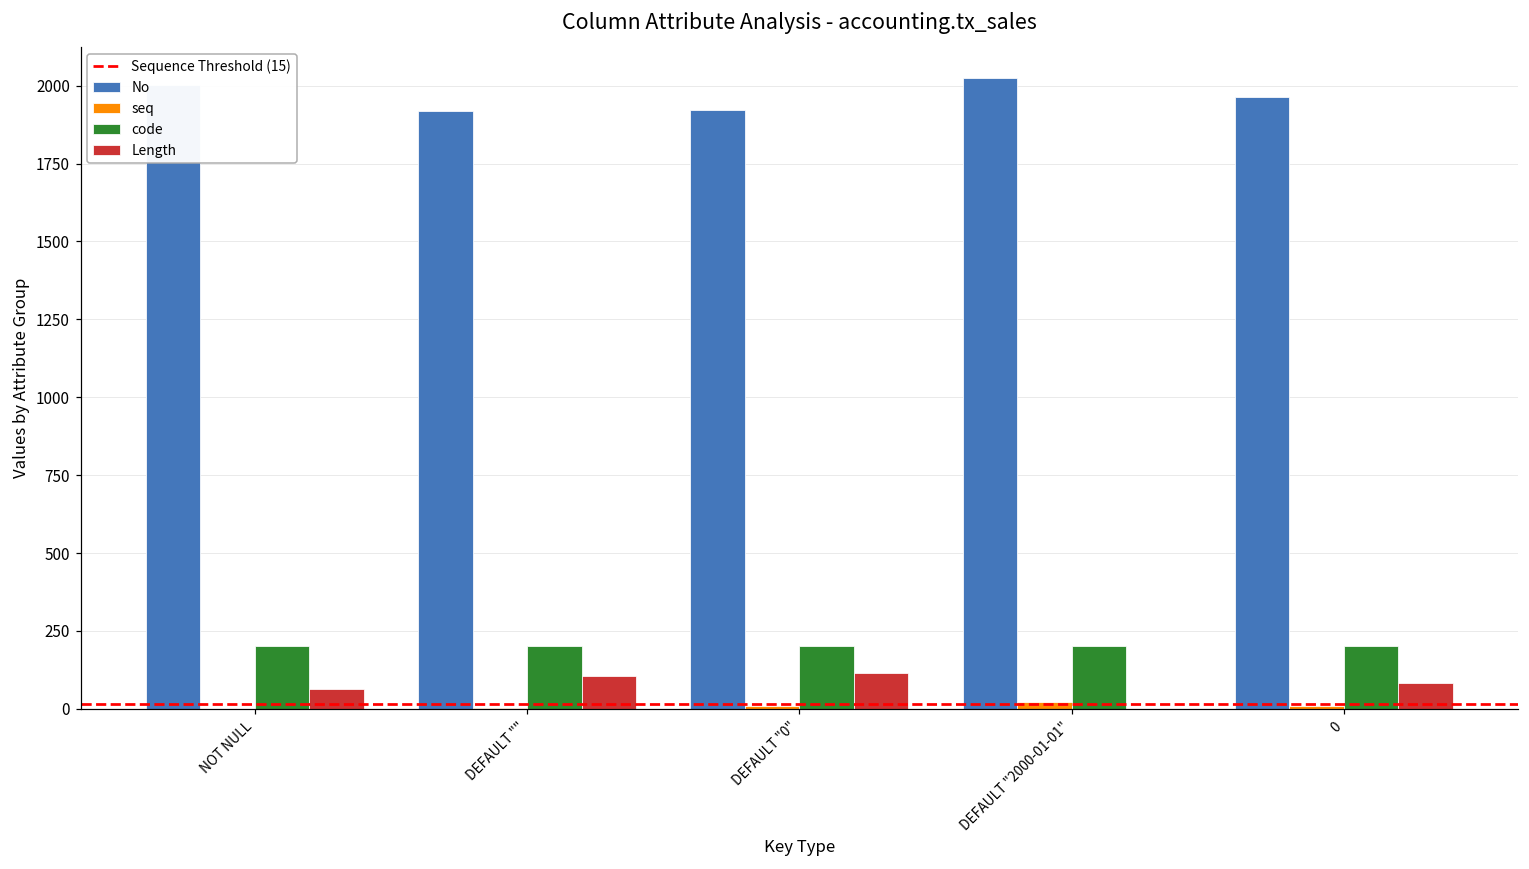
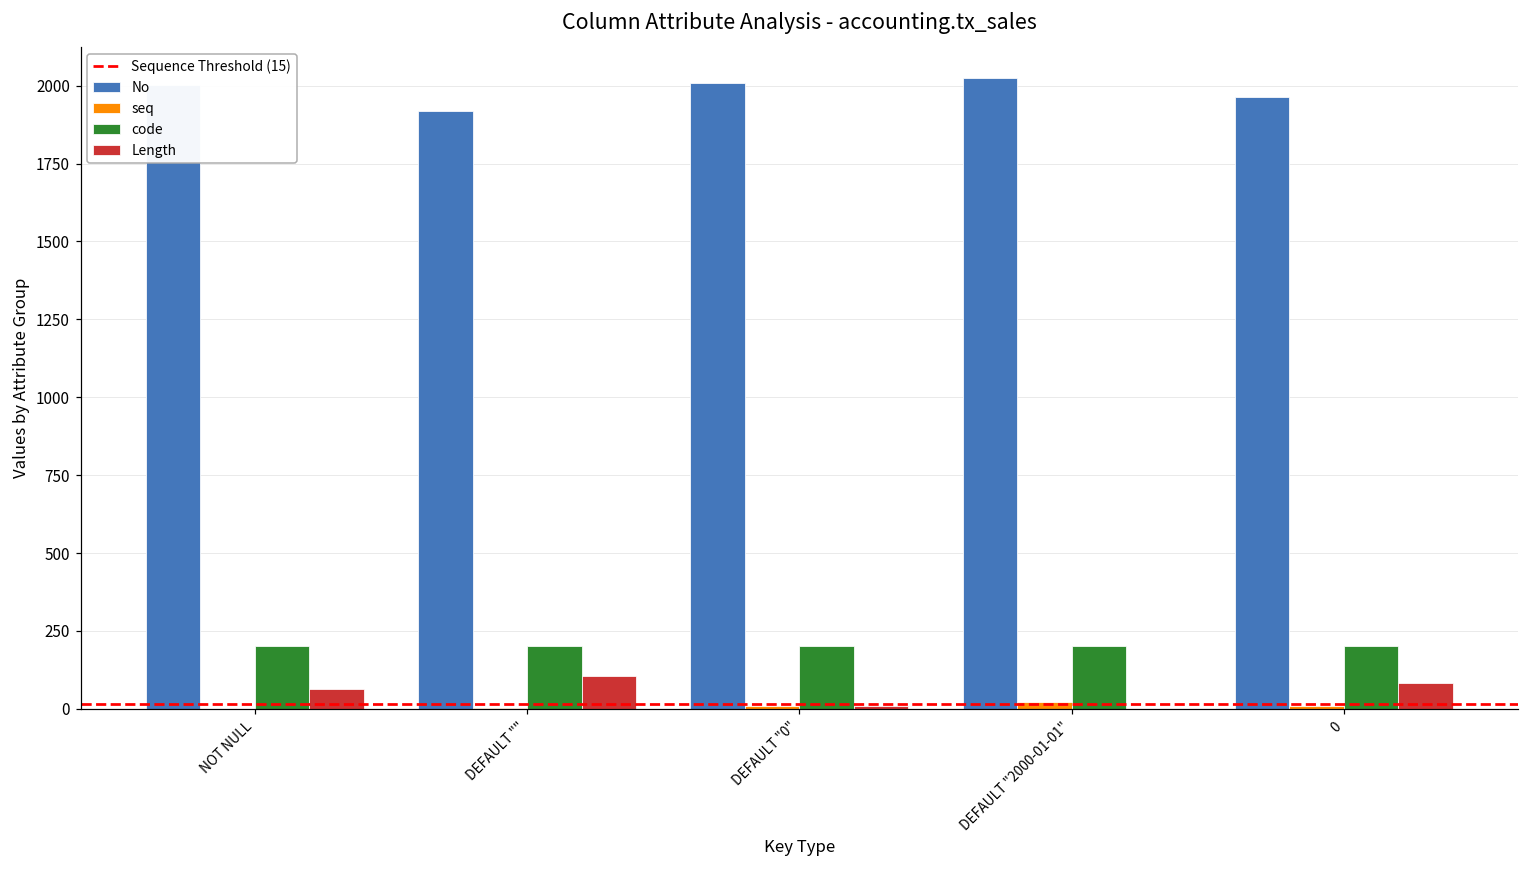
No, DEFAULT "0": 1920 -> 2010
Length, DEFAULT "0": 120 -> 10
